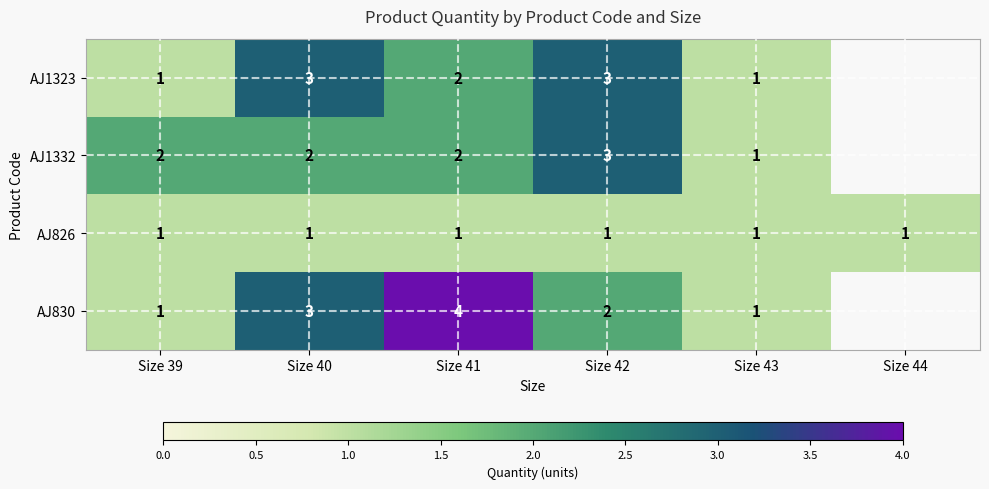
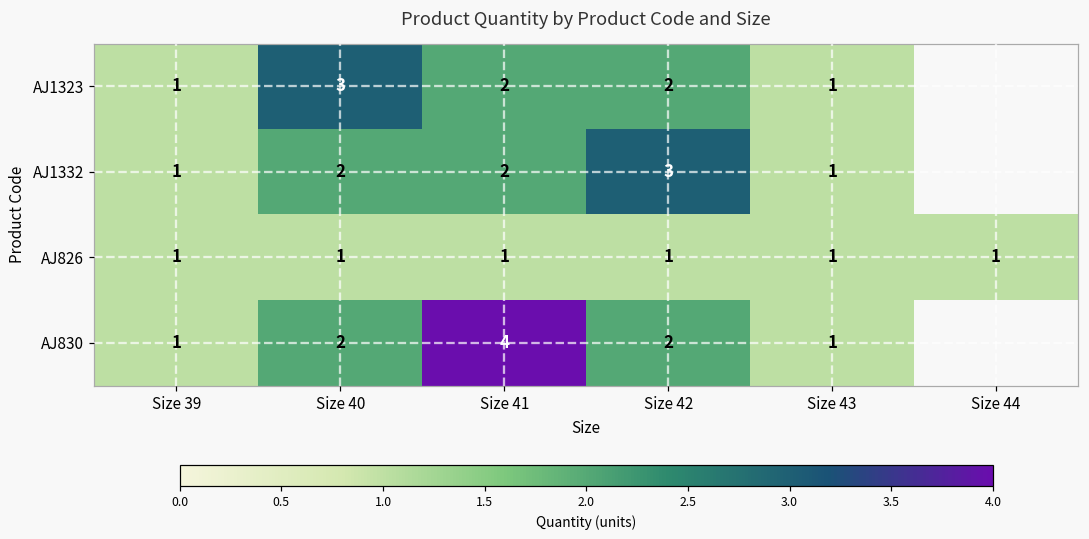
AJ1323, Size 42: 3 -> 2
AJ1332, Size 39: 2 -> 1
AJ830, Size 40: 3 -> 2
